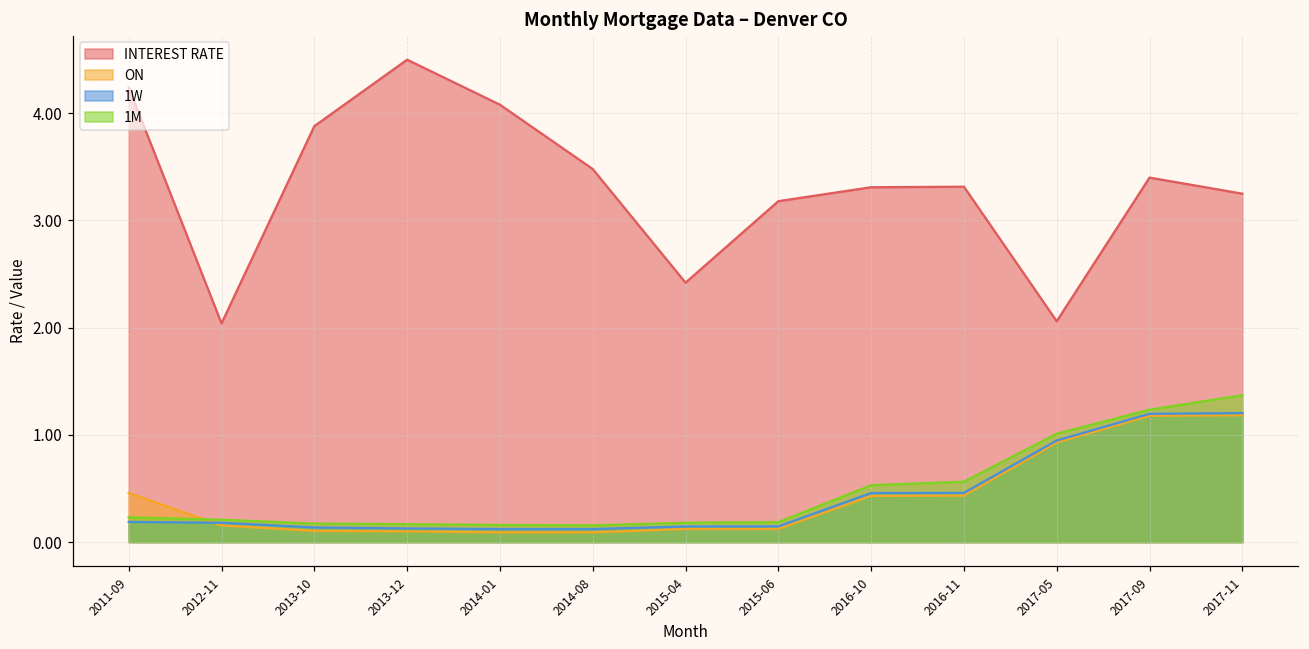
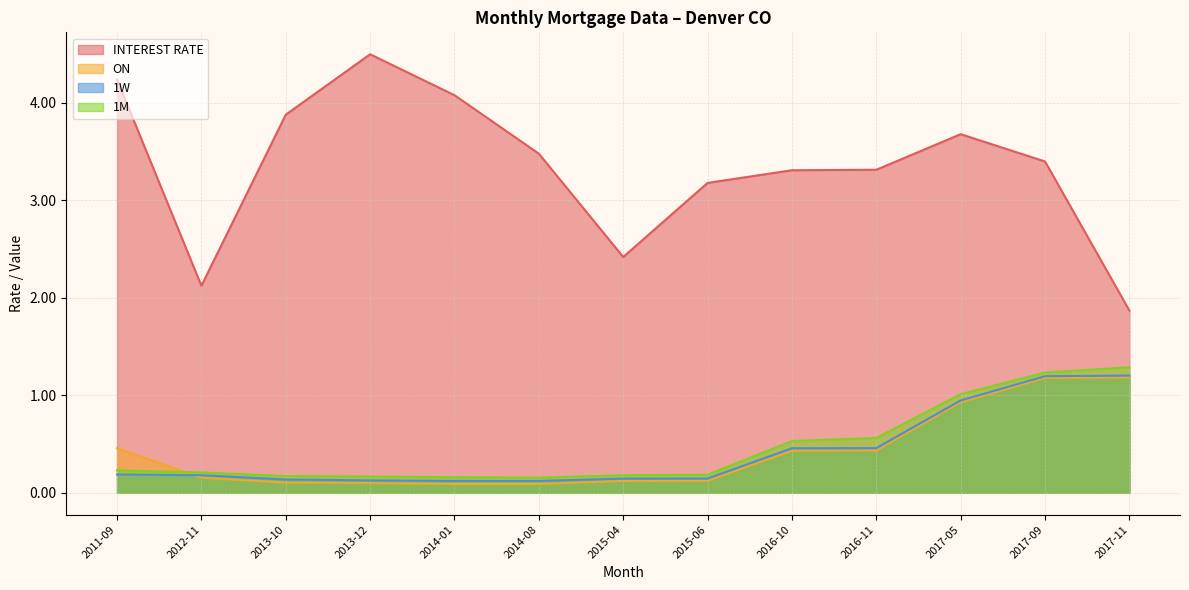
INTEREST RATE, 2012-11: 2.0 -> 2.1
INTEREST RATE, 2017-05: 2.1 -> 3.7
INTEREST RATE, 2017-11: 3.3 -> 1.9
1M, 2017-11: 1.4 -> 1.3
